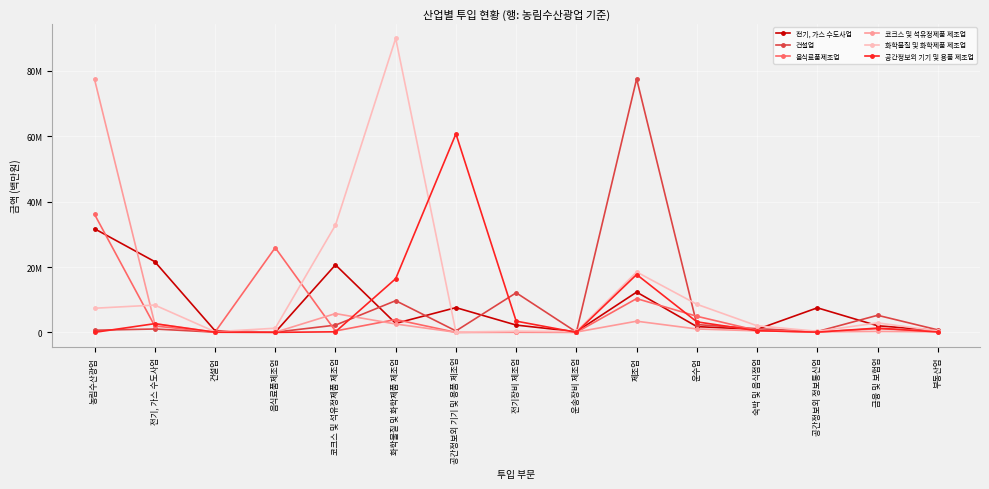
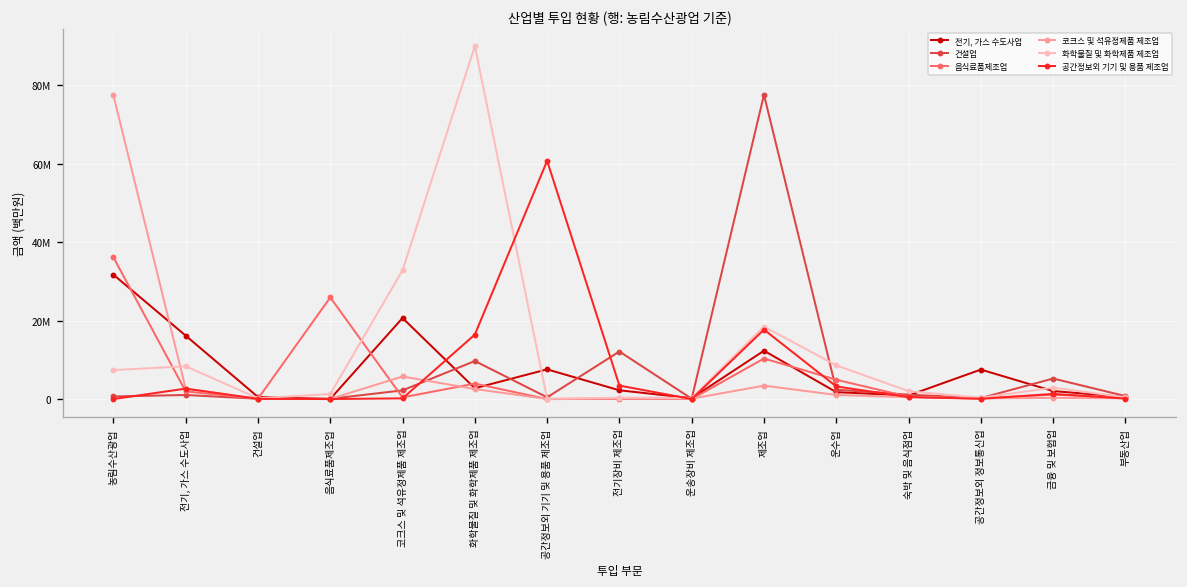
전기, 가스 수도사업, 전기, 가스 수도사업: 22000000 -> 16000000
